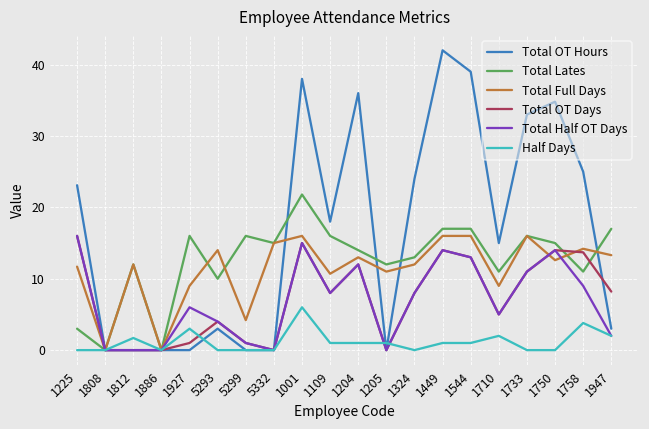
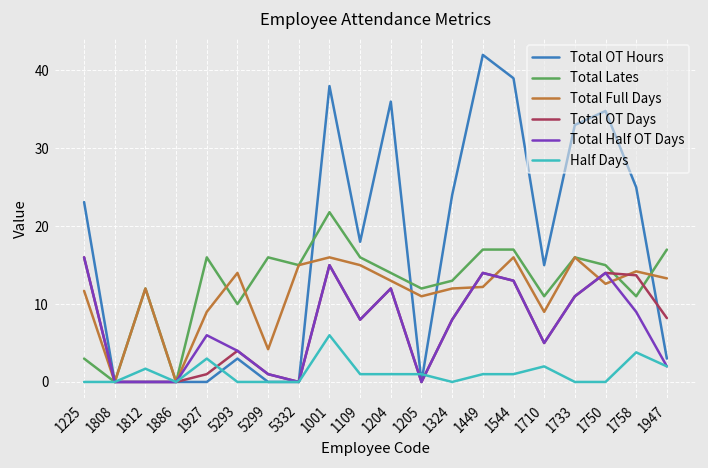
Total Full Days, 1109: 11 -> 15
Total Full Days, 1449: 16 -> 12
